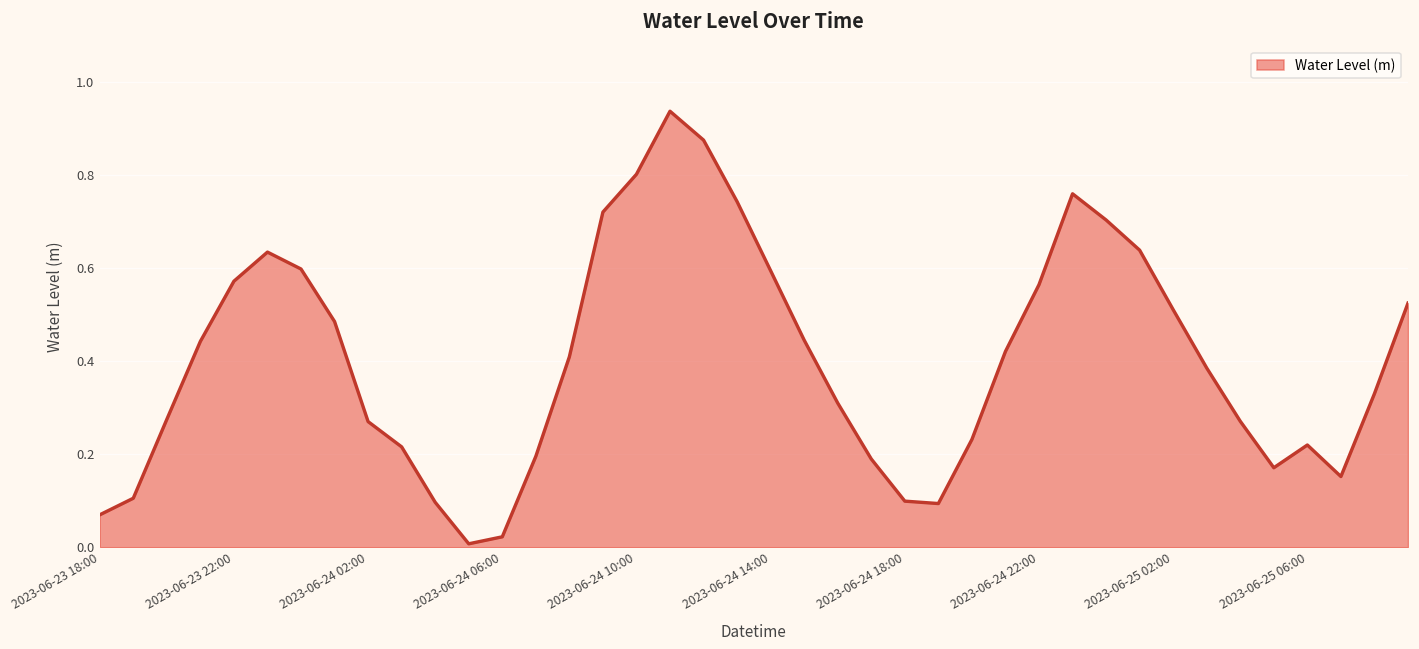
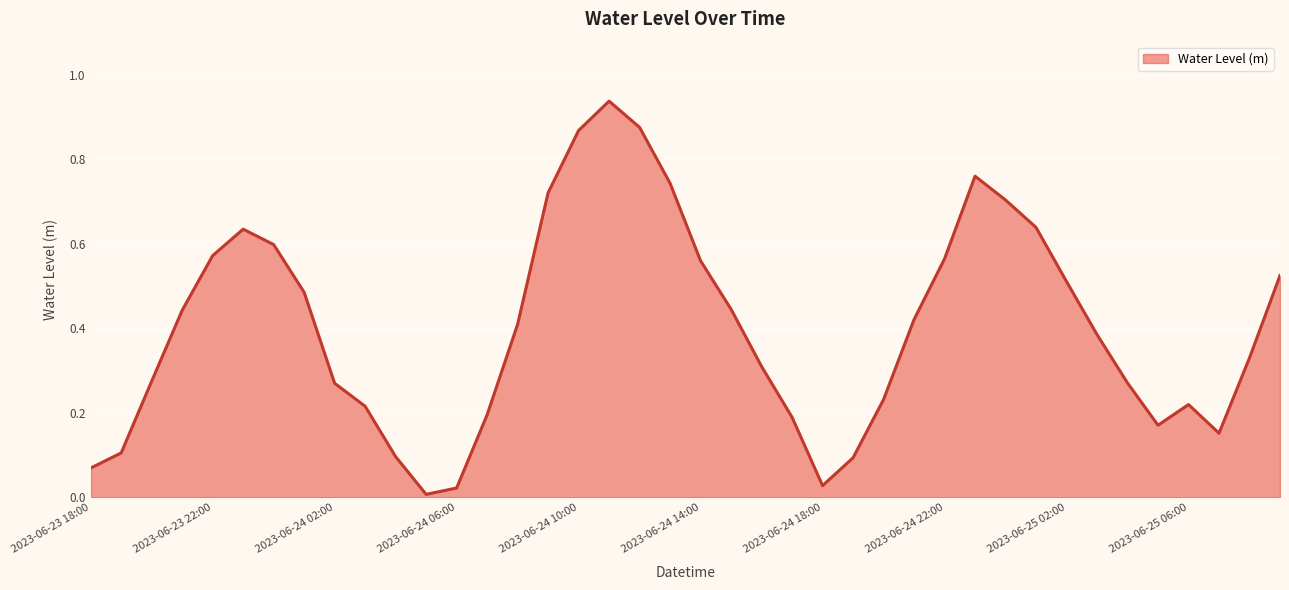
2023-06-24 10:00: 0.80 -> 0.87
2023-06-24 14:00: 0.59 -> 0.56
2023-06-24 18:00: 0.10 -> 0.03
